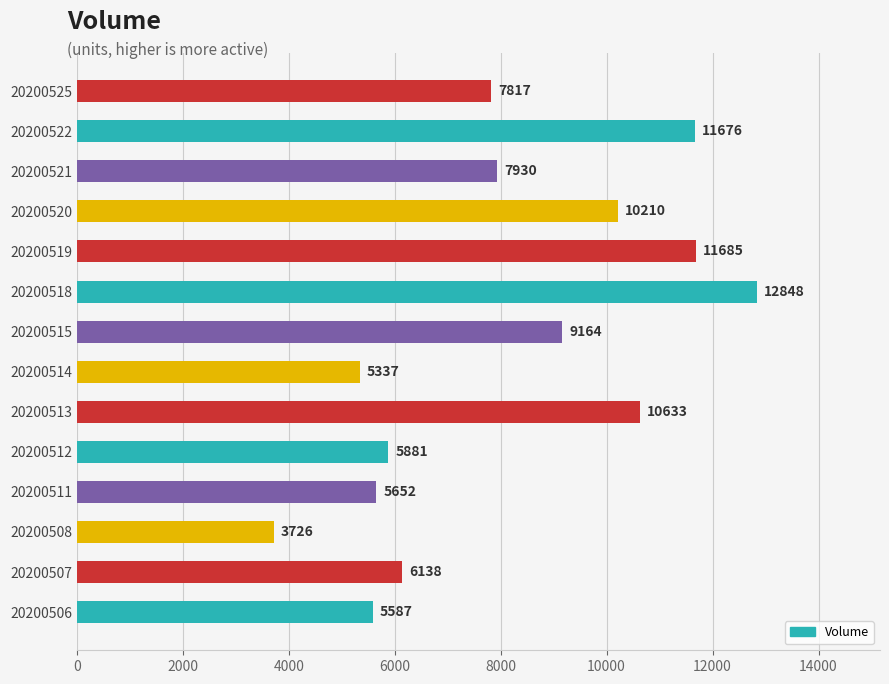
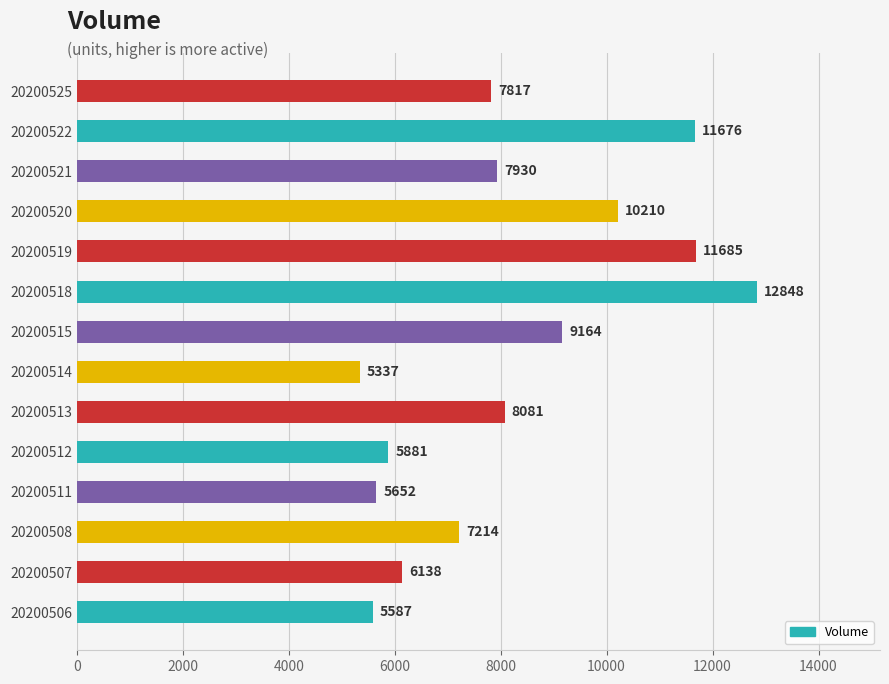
20200513: 10633 -> 8081
20200508: 3726 -> 7214
